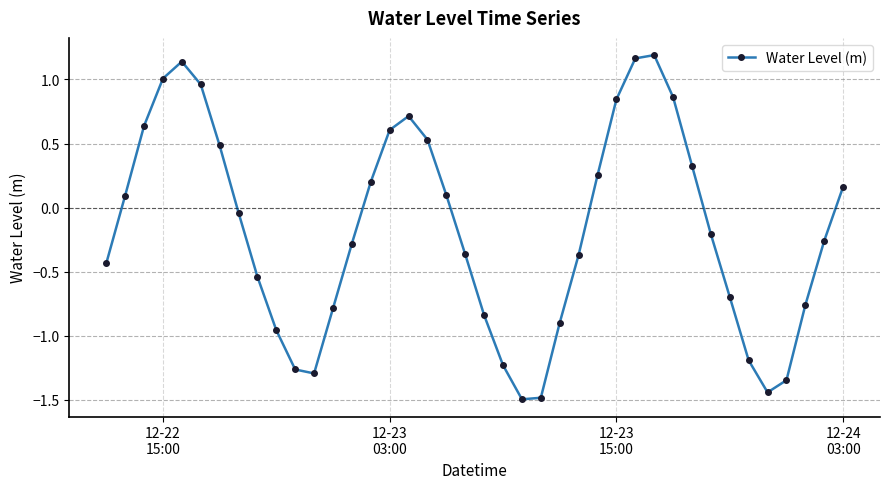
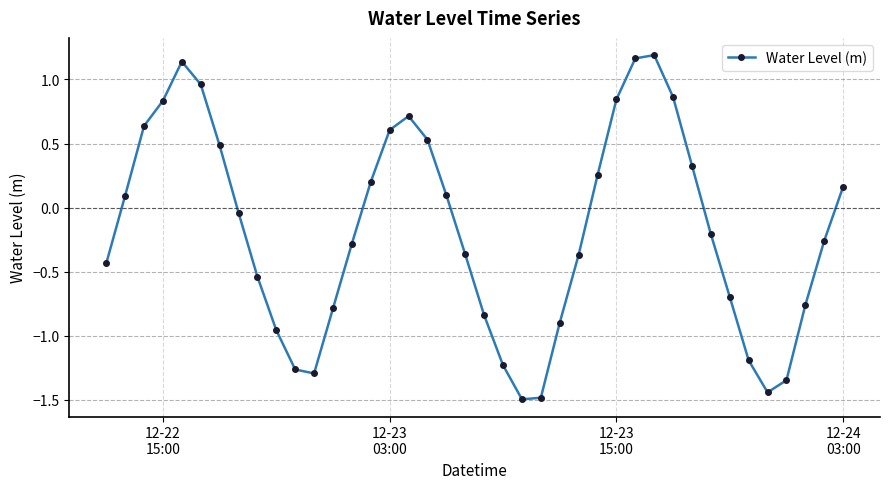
12-22 15:00: 1.01 -> 0.83
